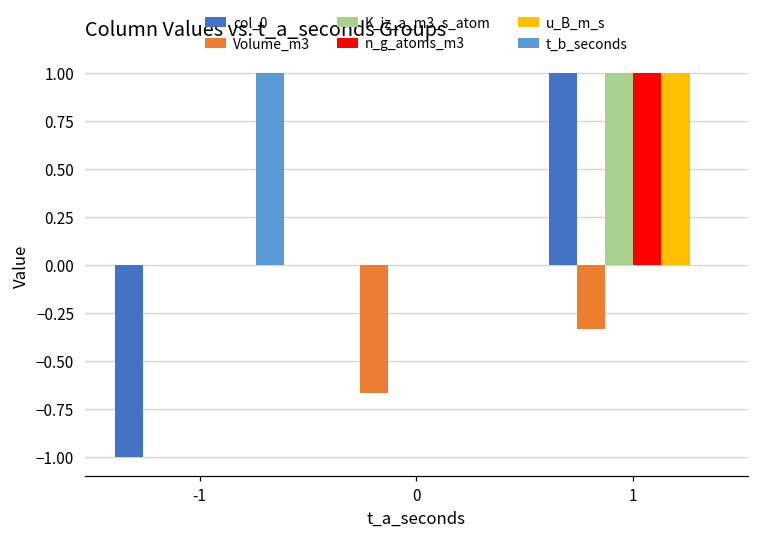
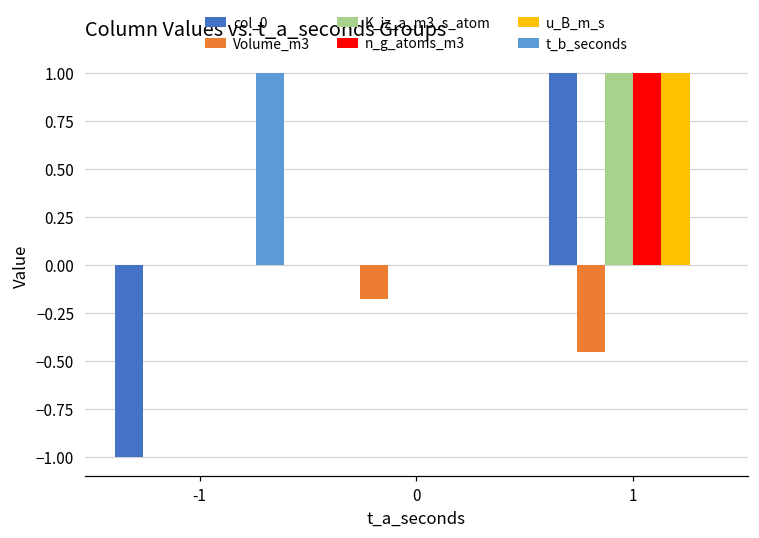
Volume_m3, 0: -0.67 -> -0.18
Volume_m3, 1: -0.33 -> -0.46
